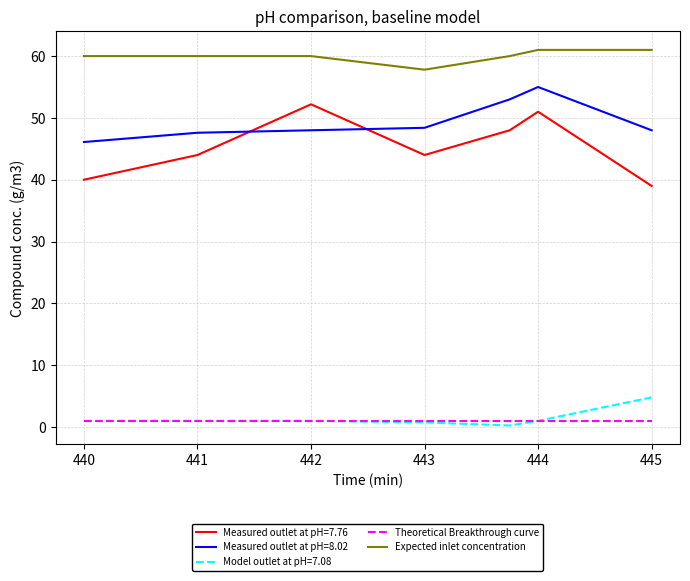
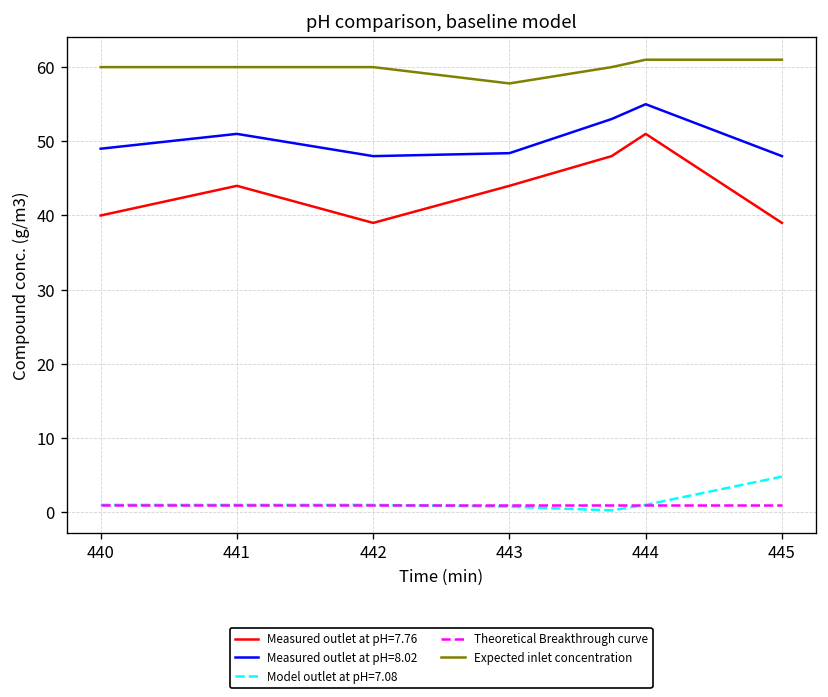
Measured outlet at pH=8.02, 440: 46 -> 49
Measured outlet at pH=8.02, 441: 48 -> 51
Measured outlet at pH=7.76, 442: 52 -> 39
